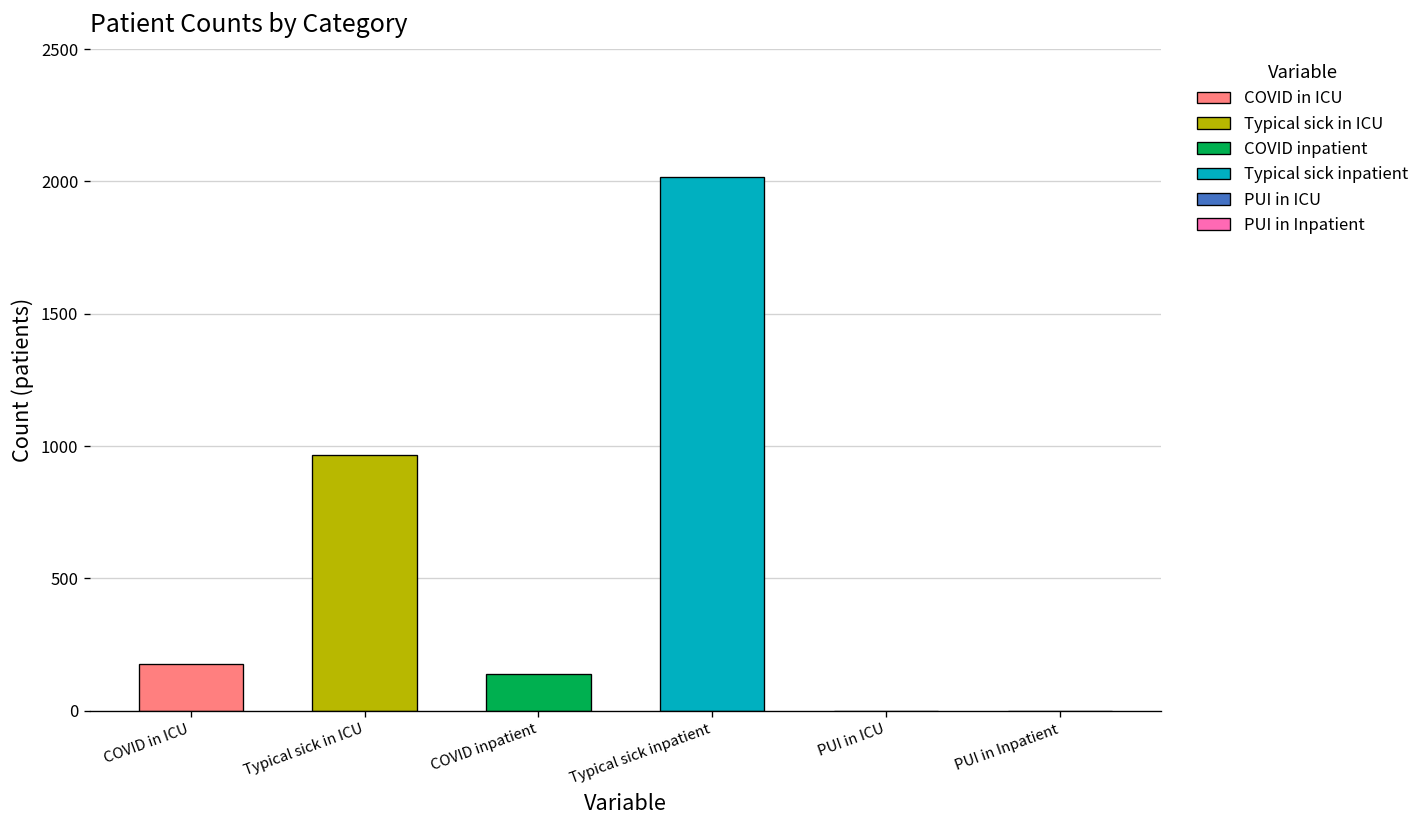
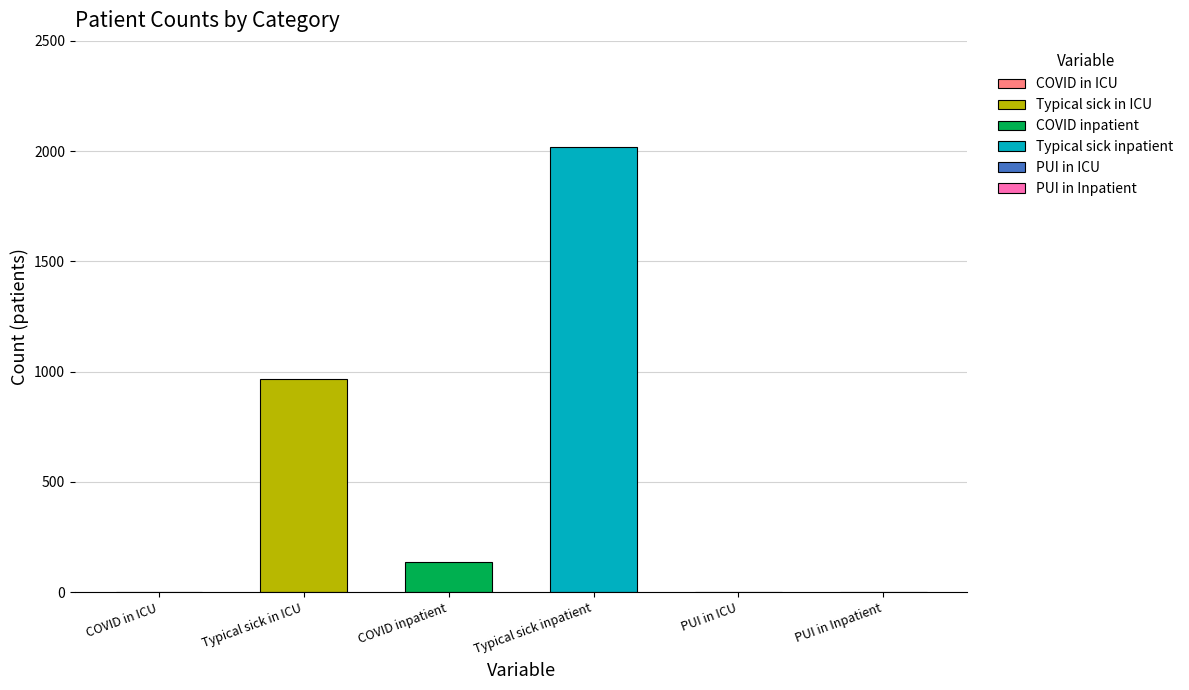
COVID in ICU: 180 -> 0
